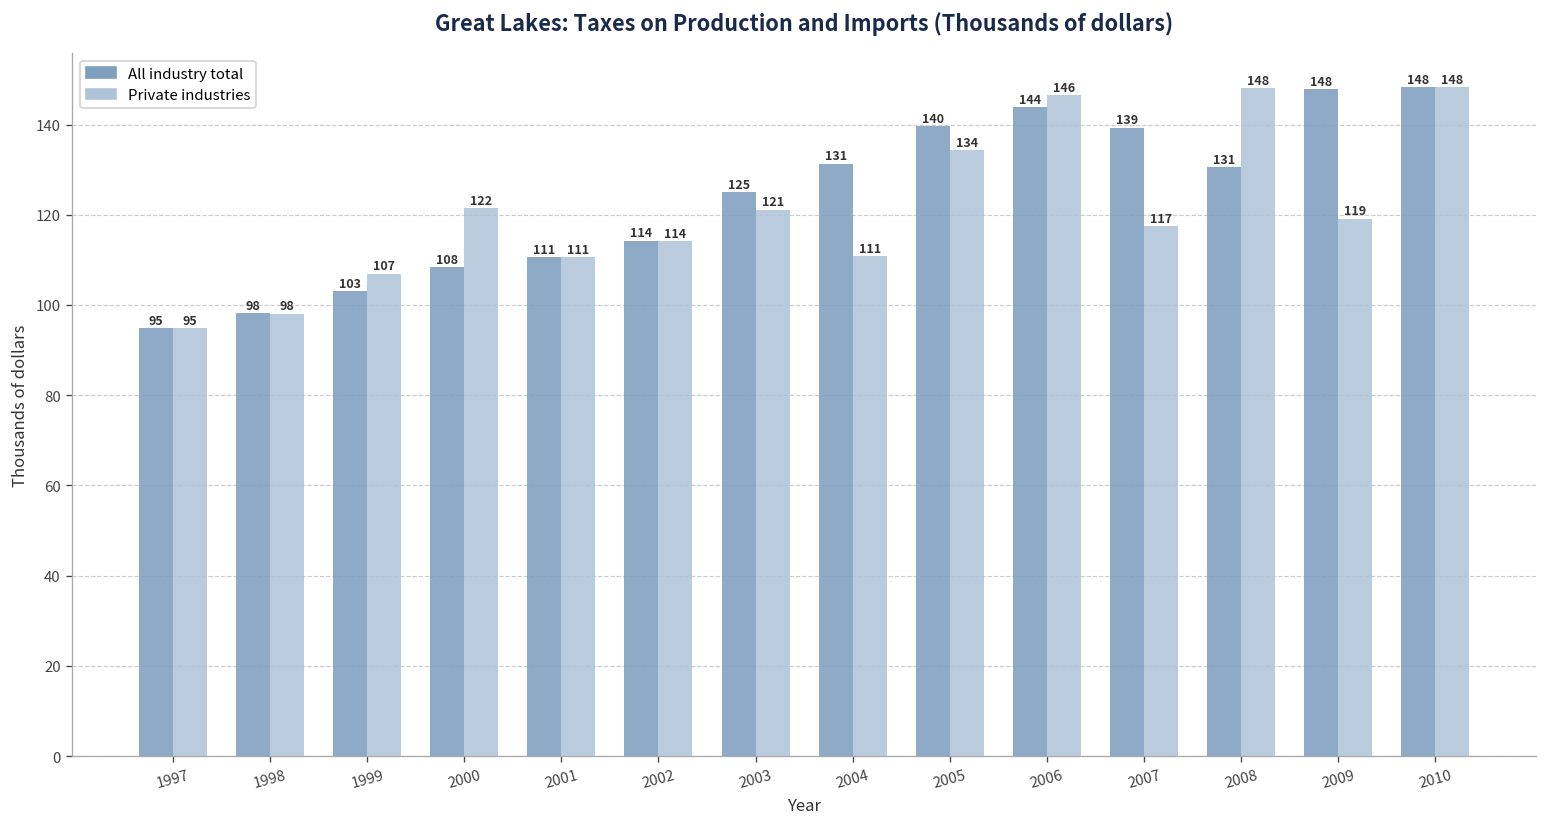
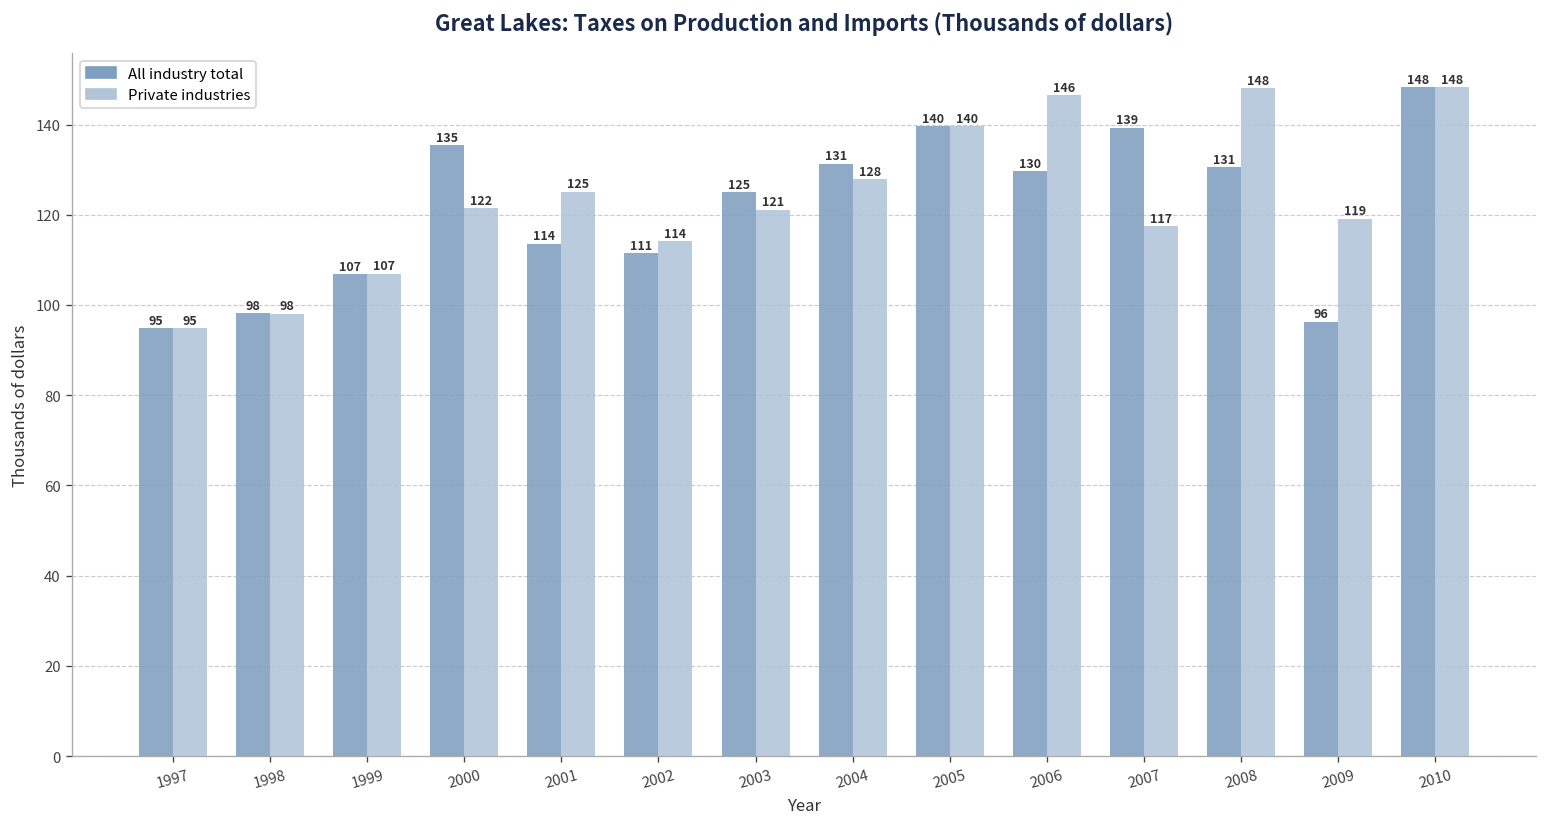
All industry total, 1999: 103 -> 107
All industry total, 2000: 108 -> 135
All industry total, 2001: 111 -> 114
Private industries, 2001: 111 -> 125
All industry total, 2002: 114 -> 111
Private industries, 2004: 111 -> 128
Private industries, 2005: 134 -> 140
All industry total, 2006: 144 -> 130
All industry total, 2009: 148 -> 96
